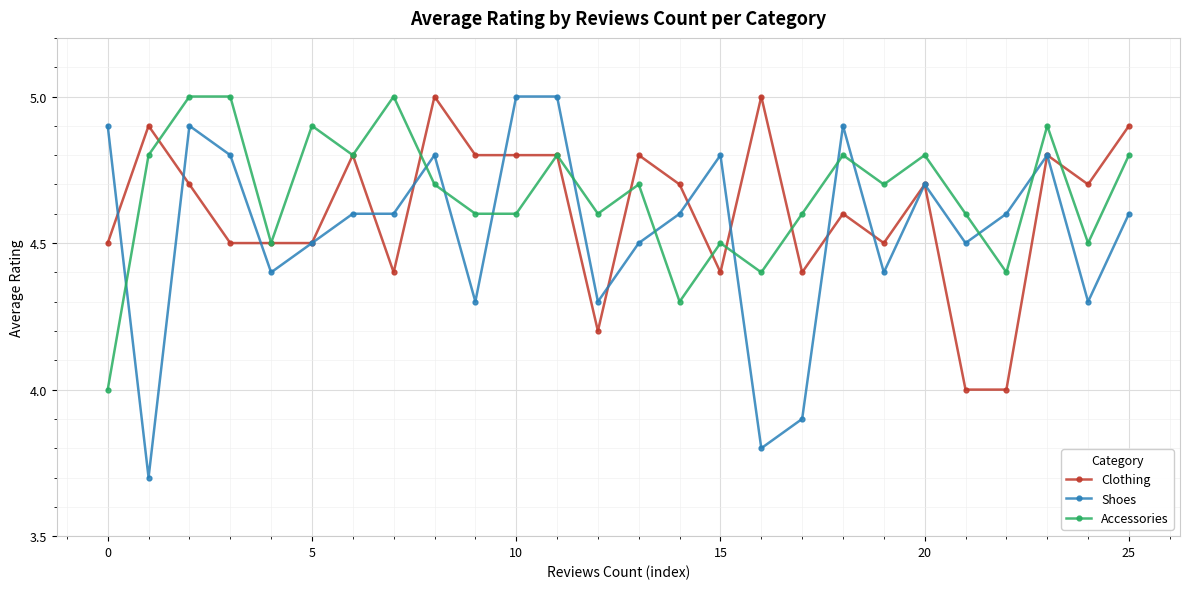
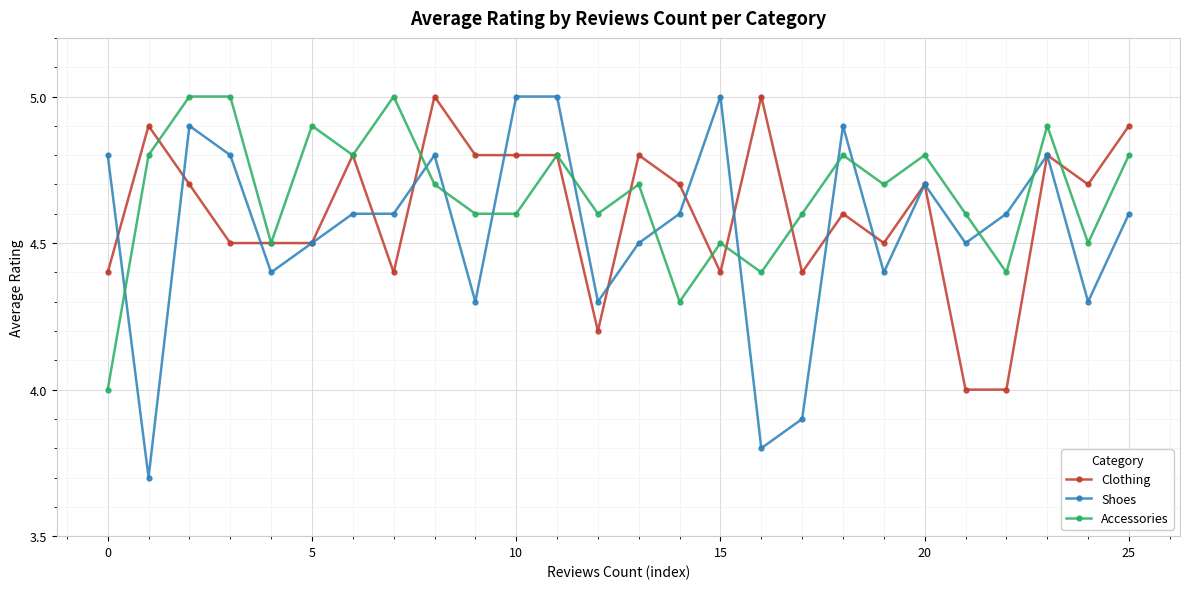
Clothing, 0: 4.5 -> 4.4
Shoes, 0: 4.9 -> 4.8
Shoes, 15: 4.8 -> 5.0
